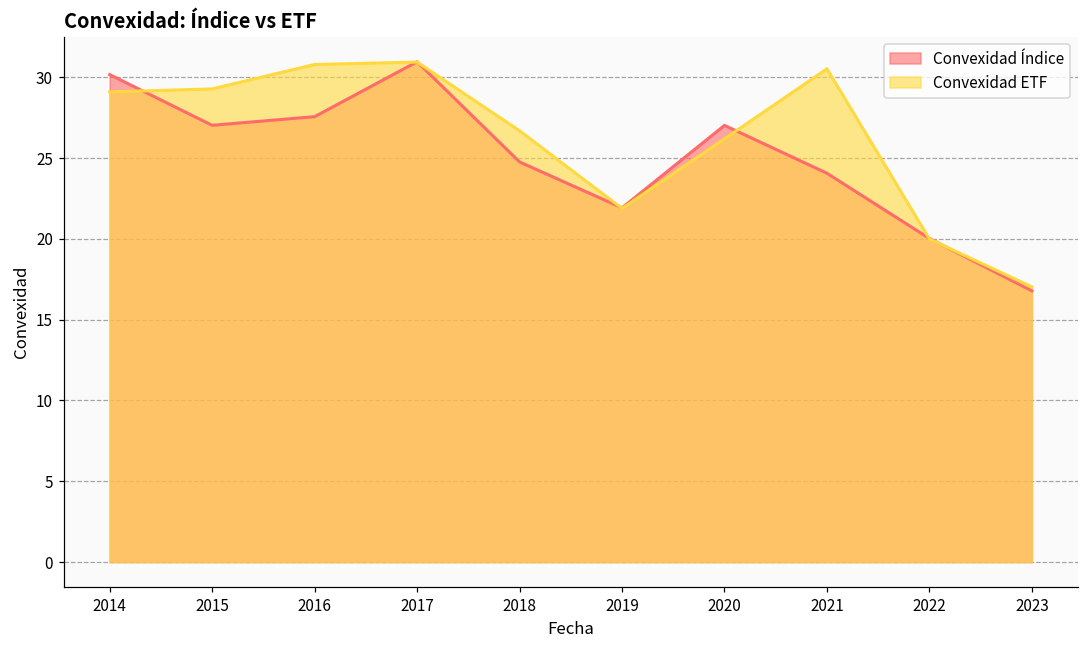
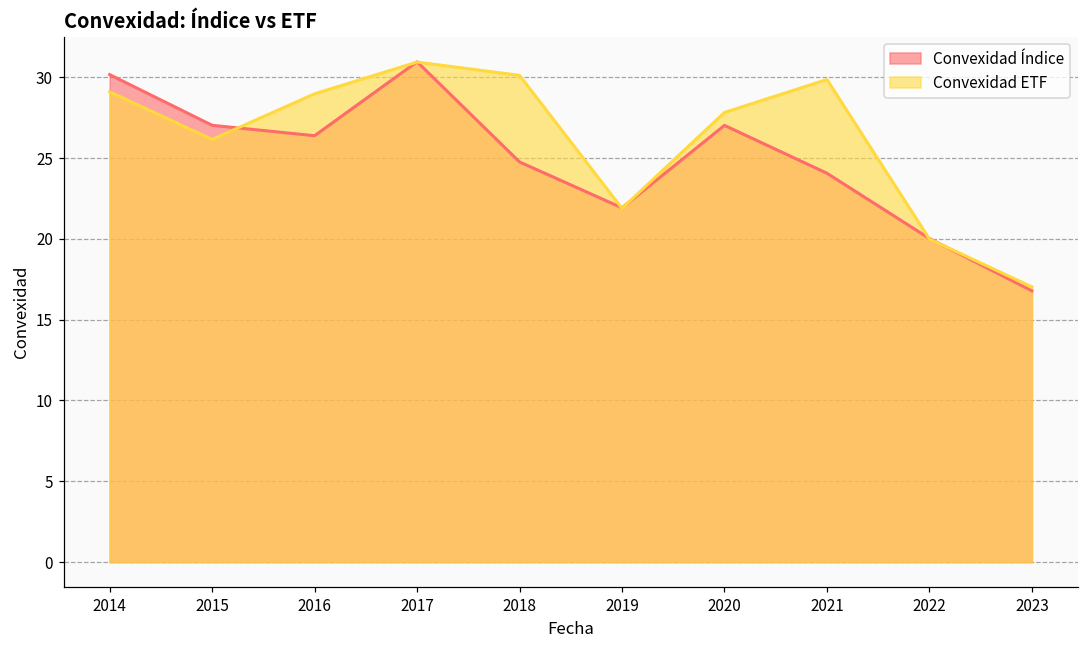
Convexidad ETF, 2015: 29.3 -> 26.2
Convexidad Índice, 2016: 27.6 -> 26.4
Convexidad ETF, 2016: 30.8 -> 29.0
Convexidad ETF, 2018: 26.7 -> 30.1
Convexidad ETF, 2020: 26.2 -> 27.8
Convexidad ETF, 2021: 30.5 -> 29.9
